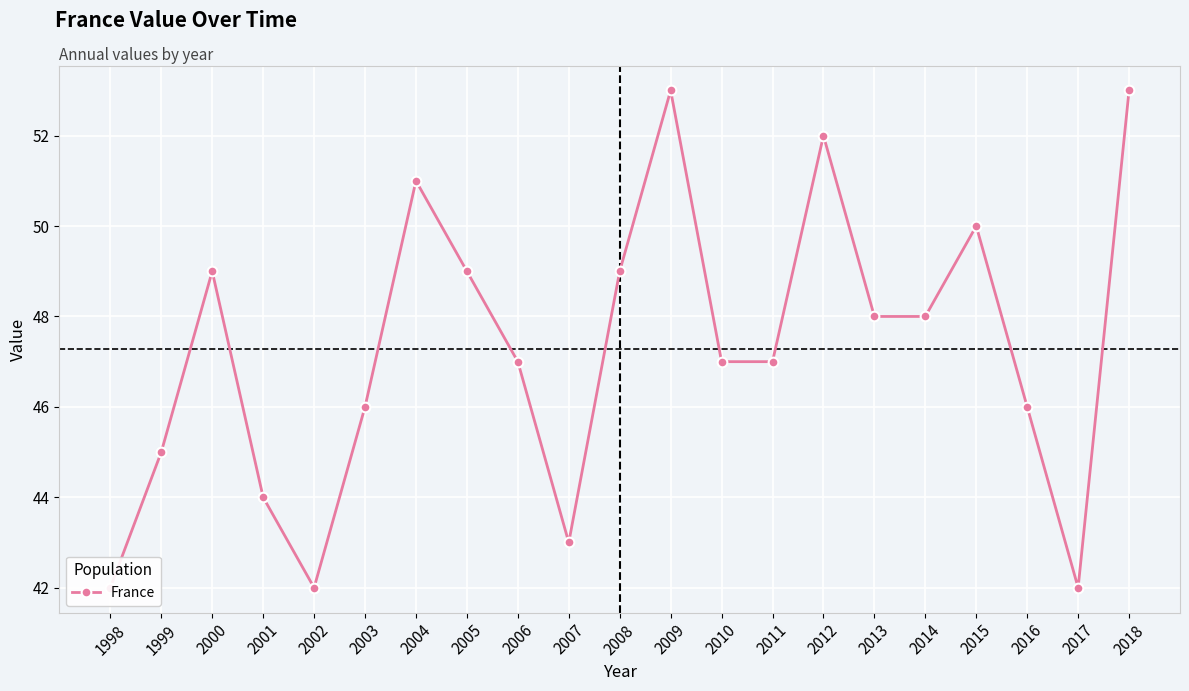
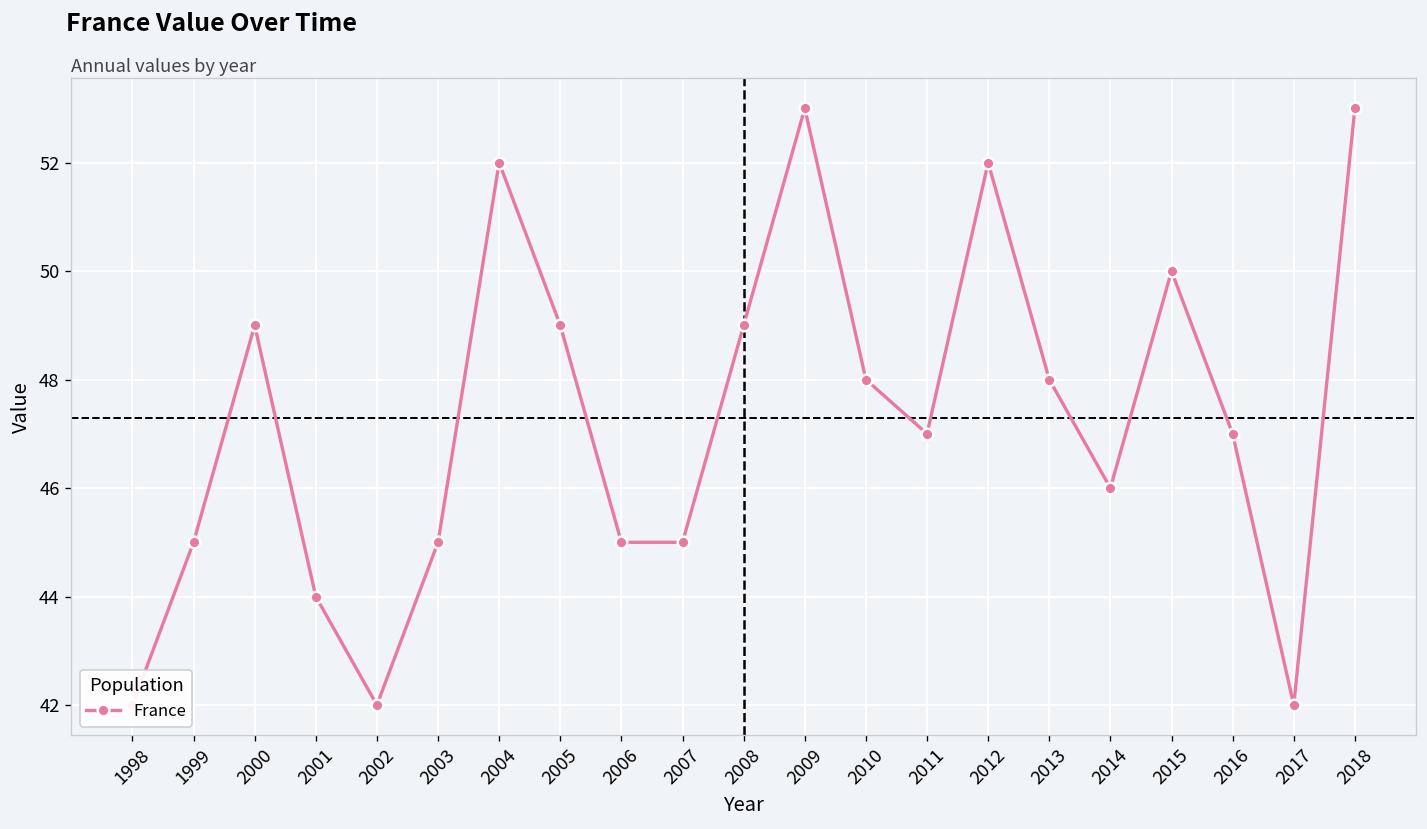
2003: 46 -> 45
2004: 51 -> 52
2006: 47 -> 45
2007: 43 -> 45
2010: 47 -> 48
2014: 48 -> 46
2016: 46 -> 47
